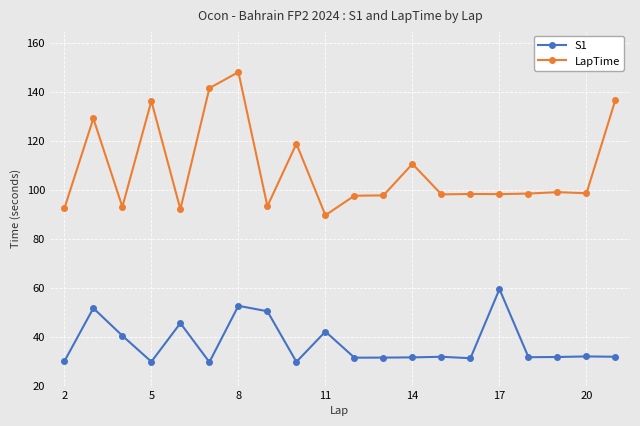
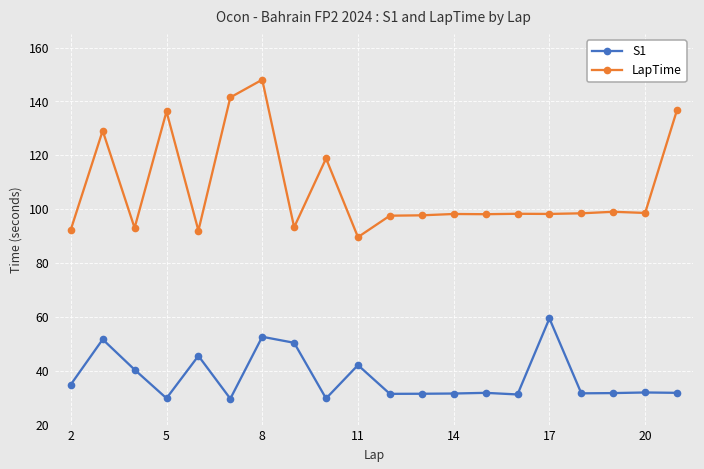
S1, 2: 30 -> 35
LapTime, 14: 111 -> 98
